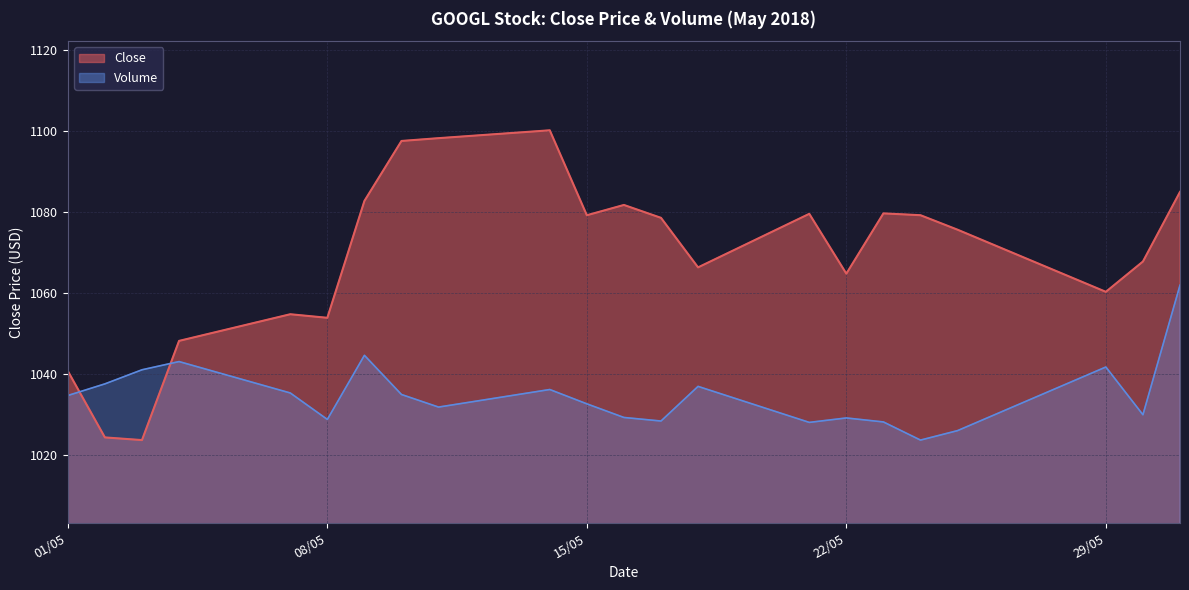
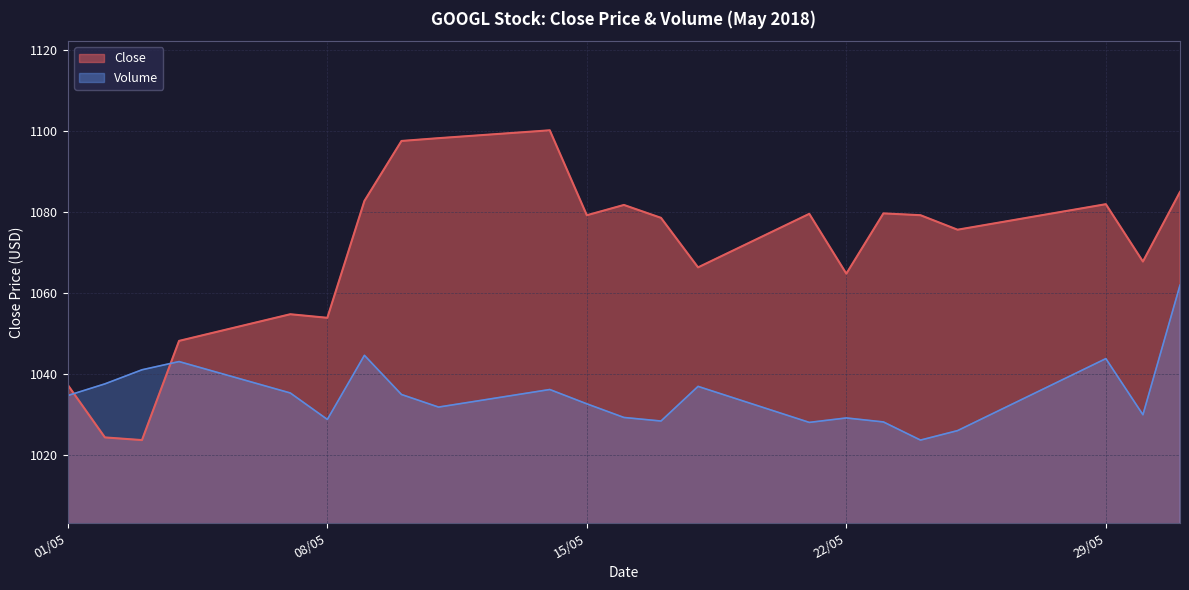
Close, 01/05: 1041 -> 1037
Close, 29/05: 1060 -> 1082
Volume, 29/05: 1042 -> 1044
